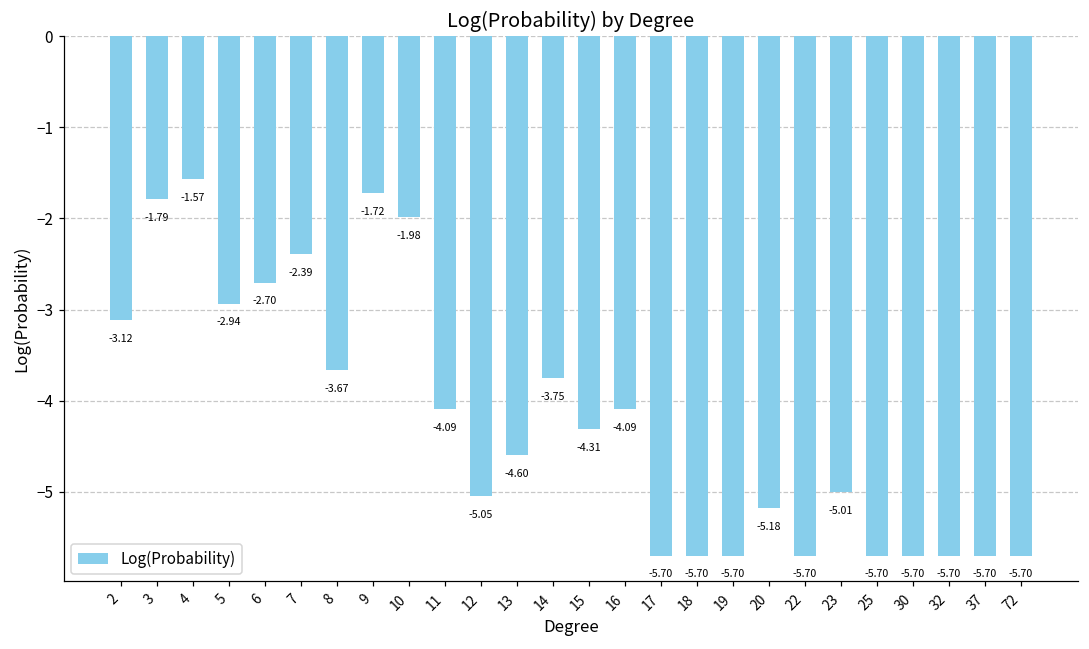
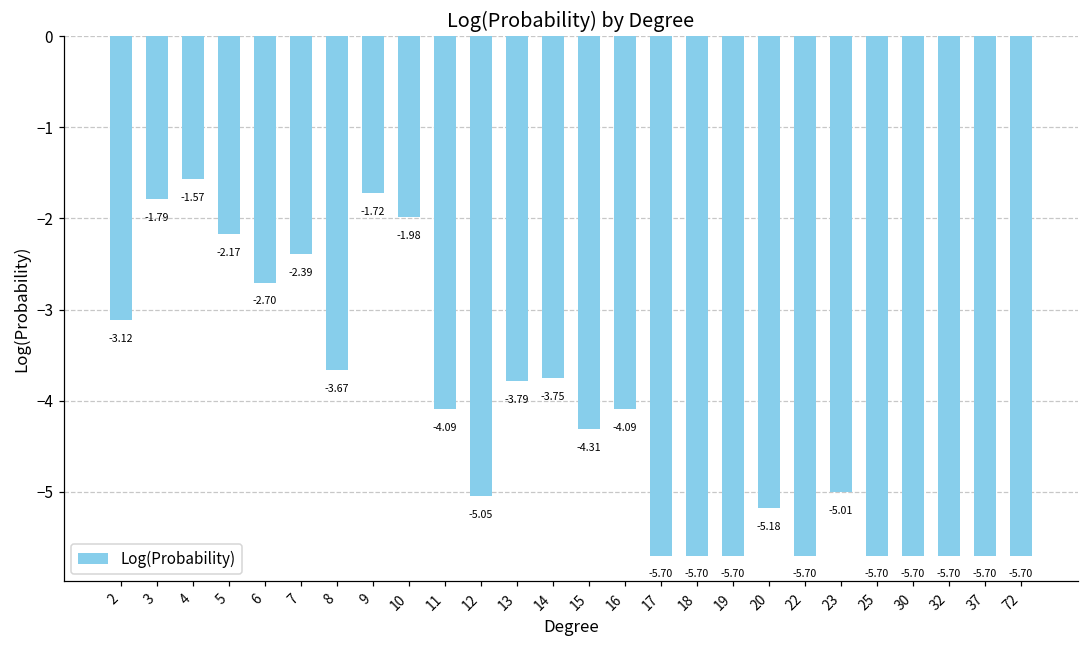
5: -2.94 -> -2.17
13: -4.60 -> -3.79
